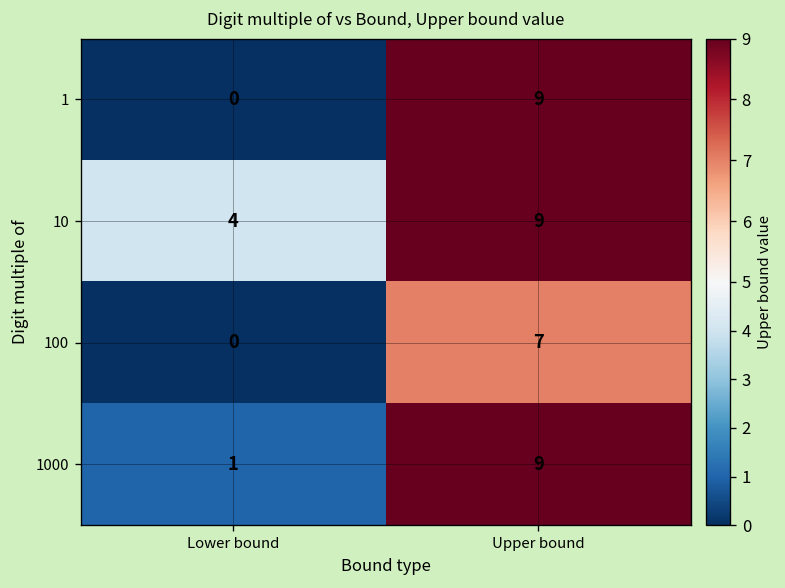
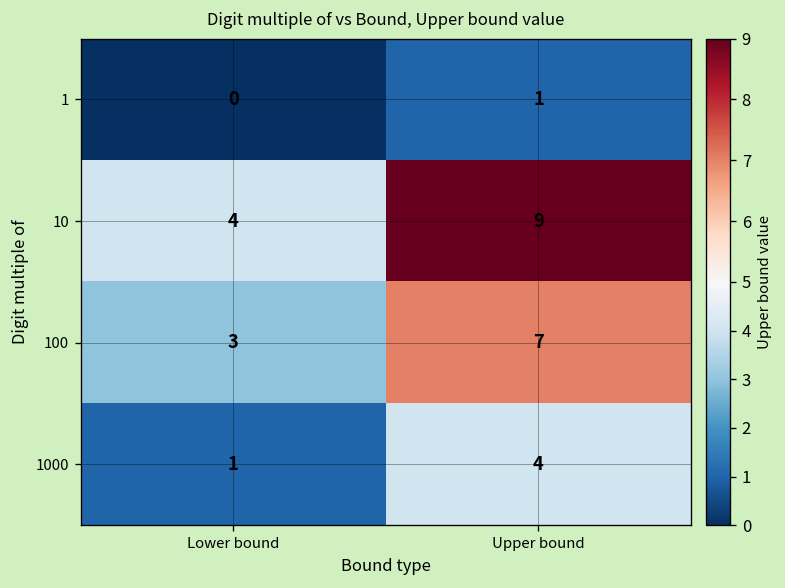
1, Upper bound: 9 -> 1
100, Lower bound: 0 -> 3
1000, Upper bound: 9 -> 4
